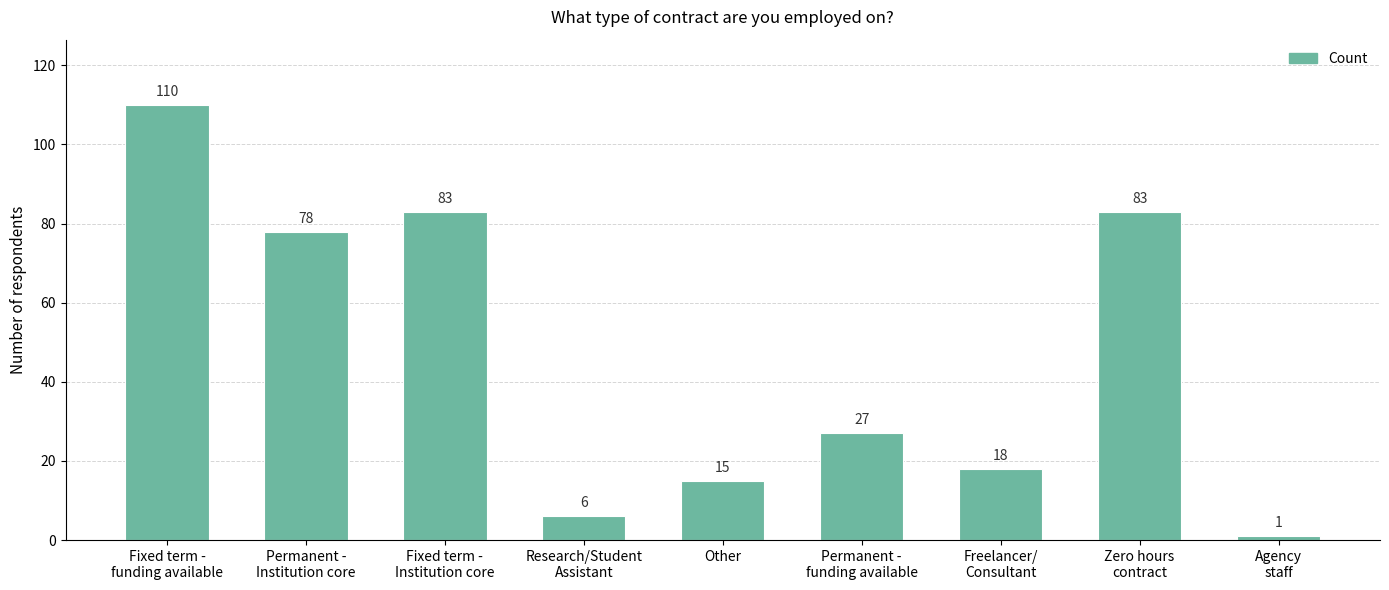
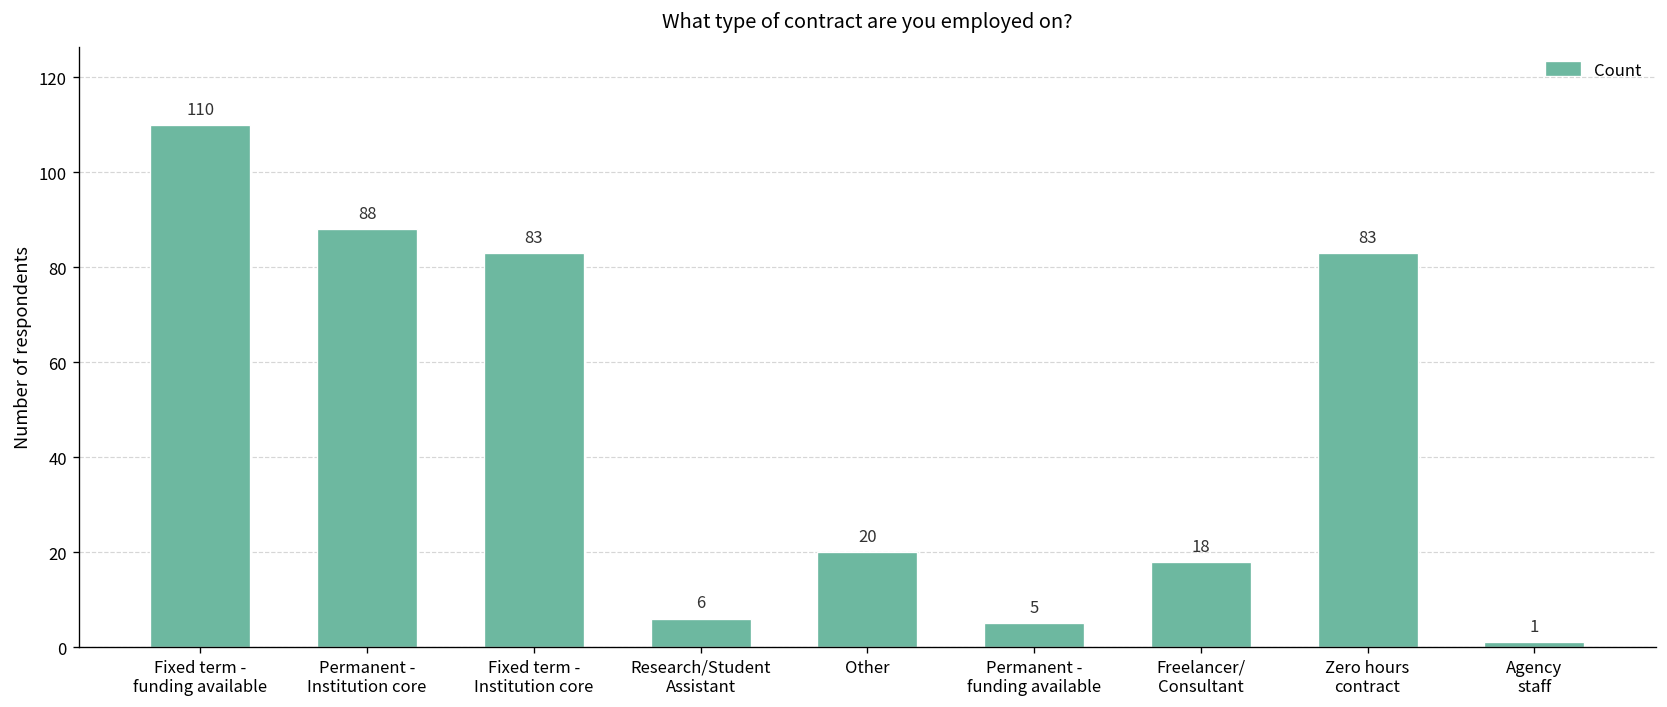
Permanent - Institution core: 78 -> 88
Other: 15 -> 20
Permanent - funding available: 27 -> 5
